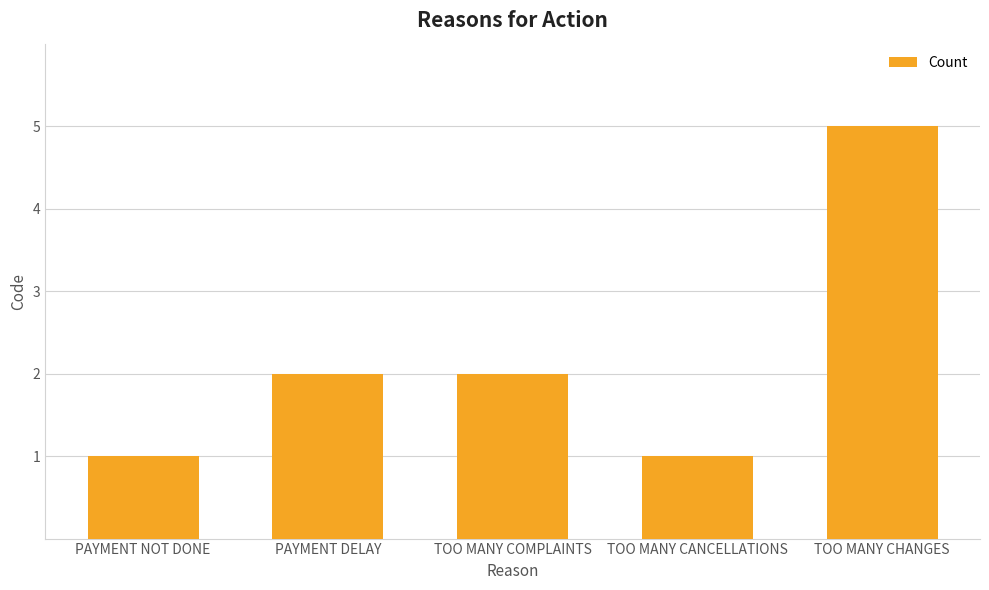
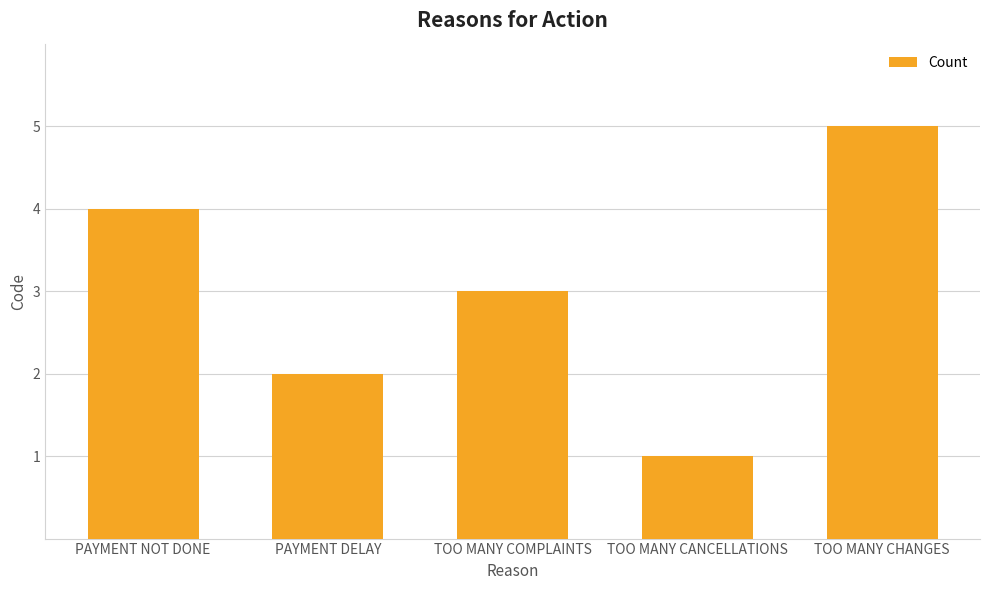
PAYMENT NOT DONE: 1 -> 4
TOO MANY COMPLAINTS: 2 -> 3
